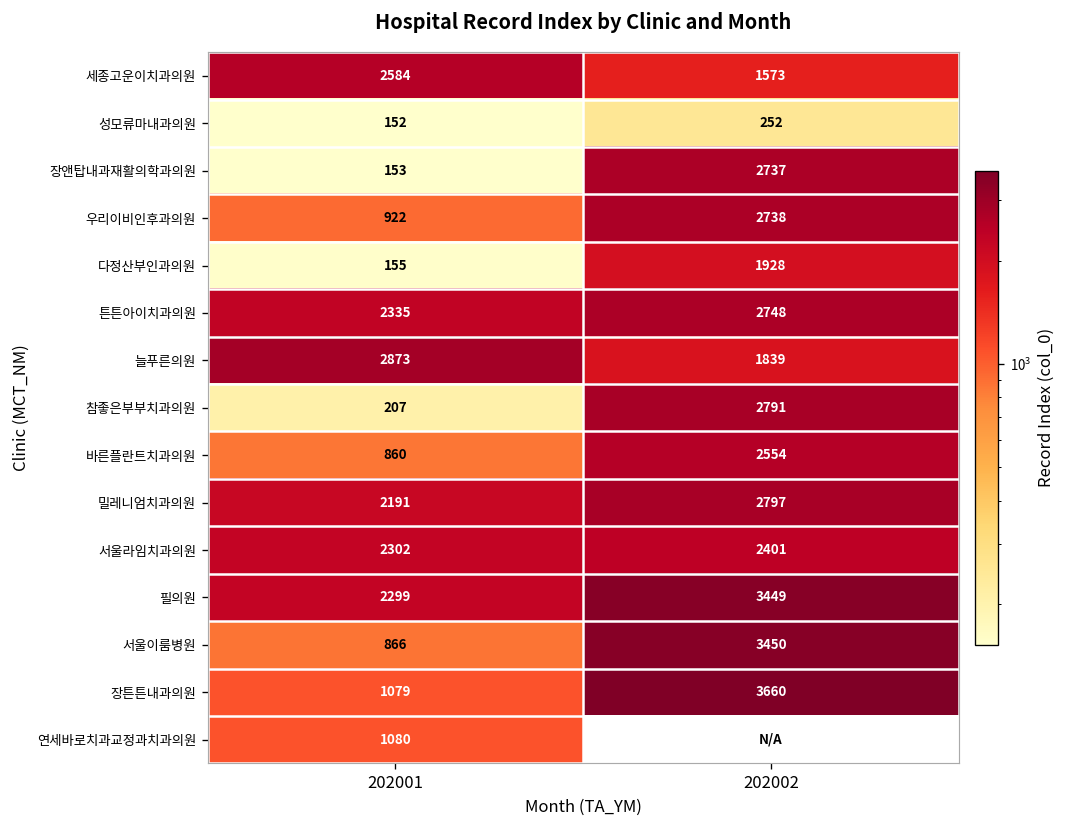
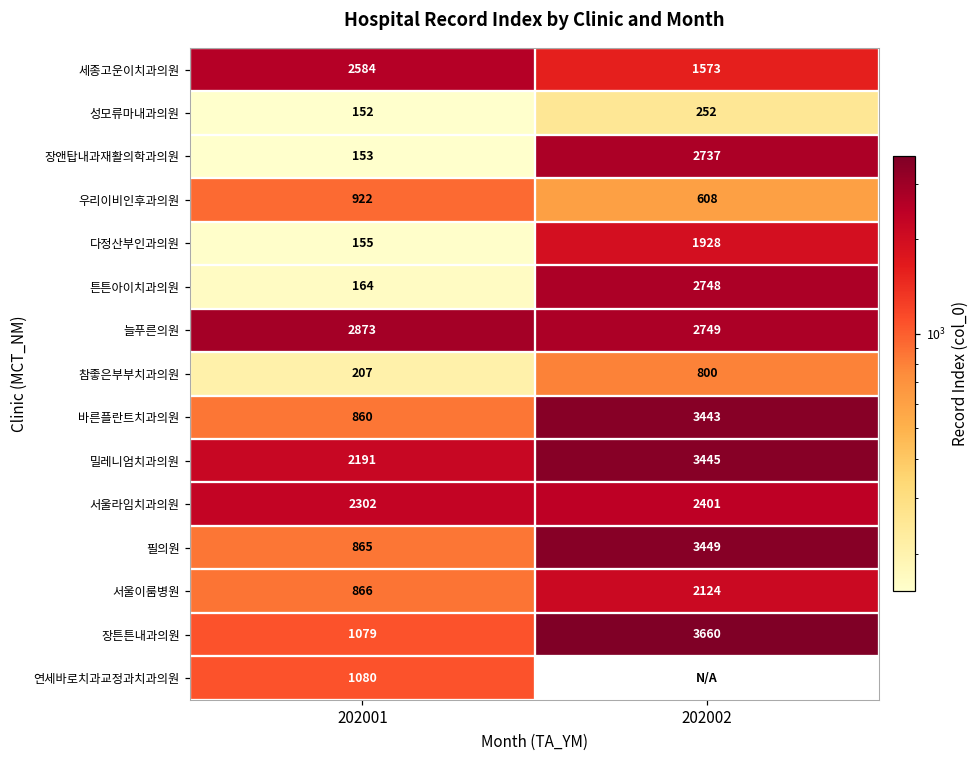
우리이비인후과의원, 202002: 2738 -> 608
튼튼아이치과의원, 202001: 2335 -> 164
늘푸른의원, 202002: 1839 -> 2749
참좋은부부치과의원, 202002: 2791 -> 800
바른플란트치과의원, 202002: 2554 -> 3443
밀레니엄치과의원, 202002: 2797 -> 3445
필의원, 202001: 2299 -> 865
서울이룸병원, 202002: 3450 -> 2124
